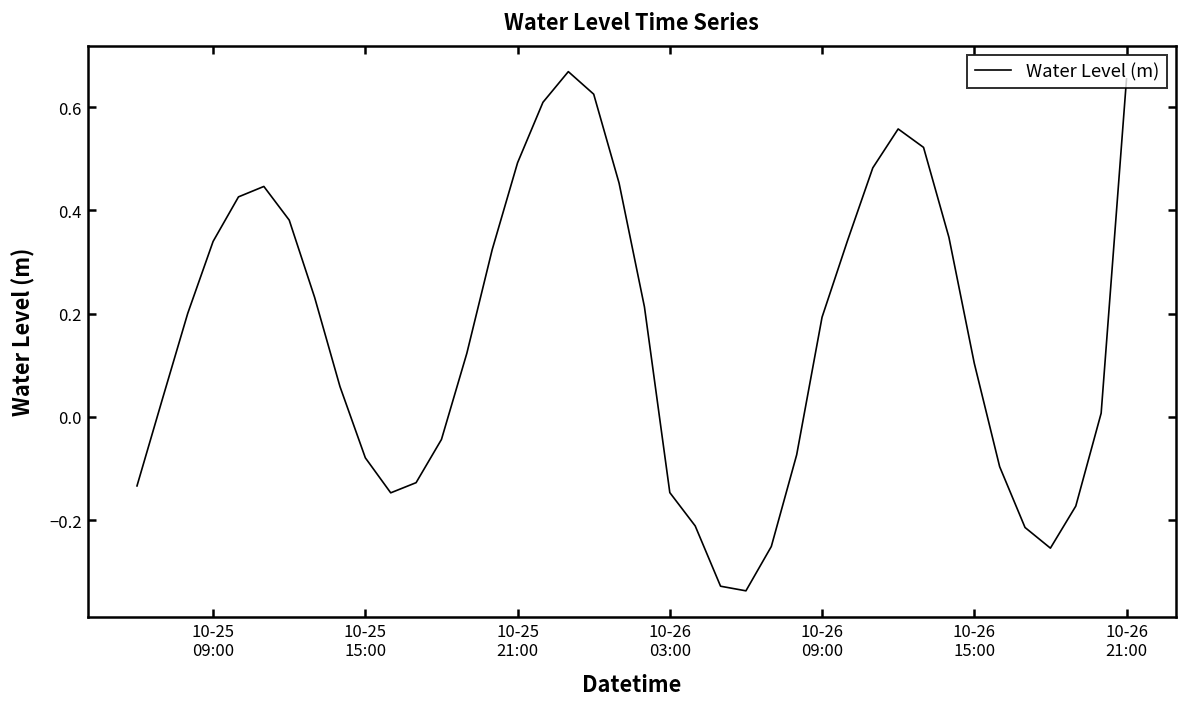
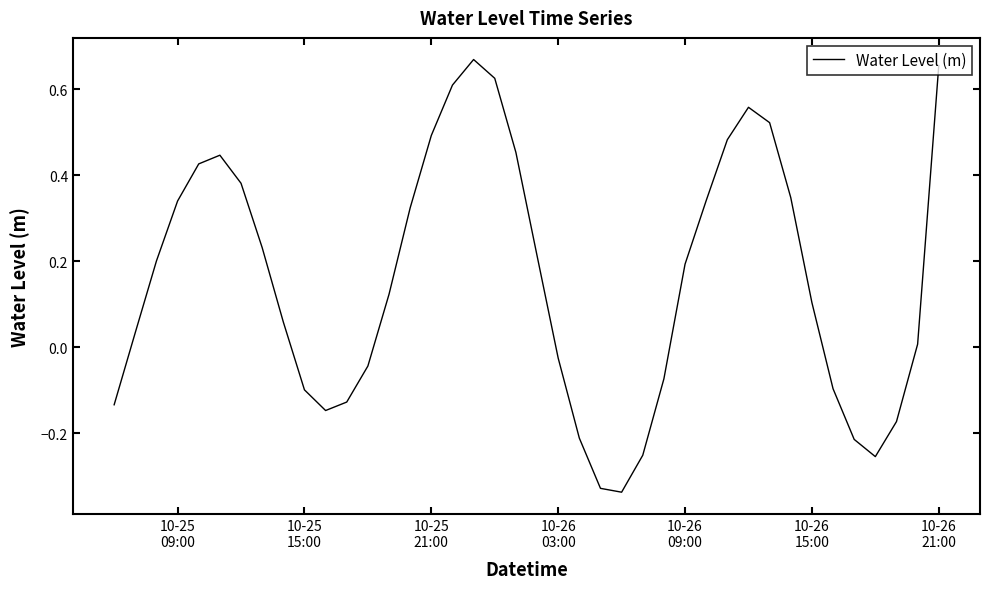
10-25 15:00: -0.08 -> -0.10
10-26 03:00: -0.15 -> -0.03
